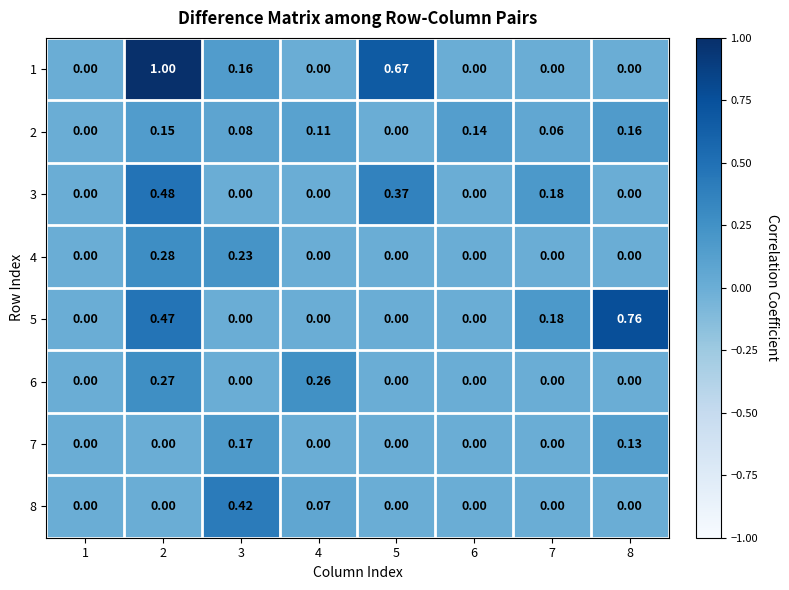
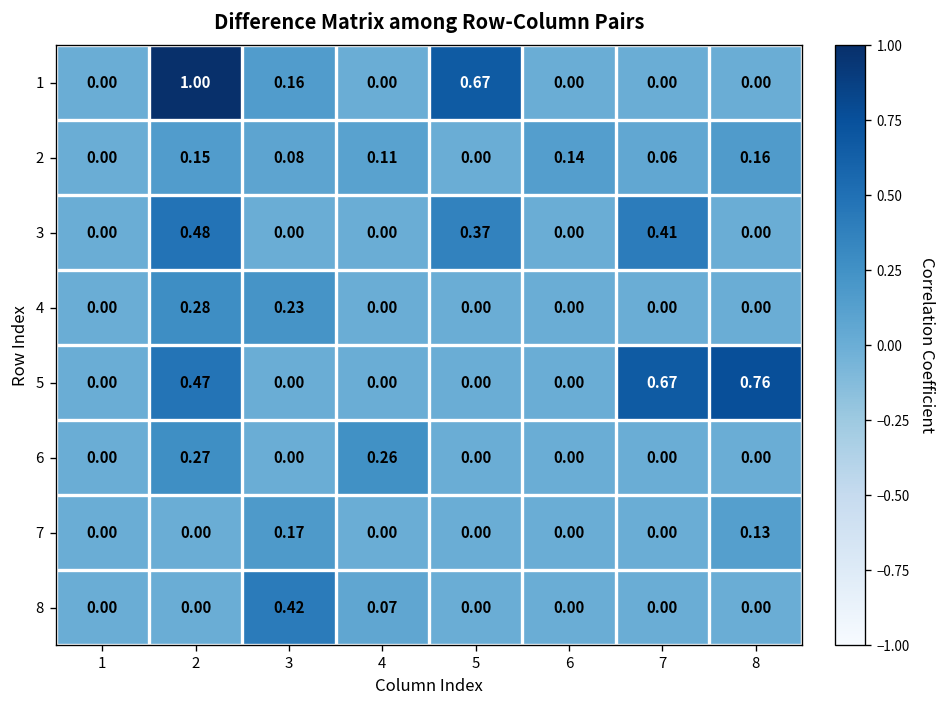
3, 7: 0.18 -> 0.41
5, 7: 0.18 -> 0.67
